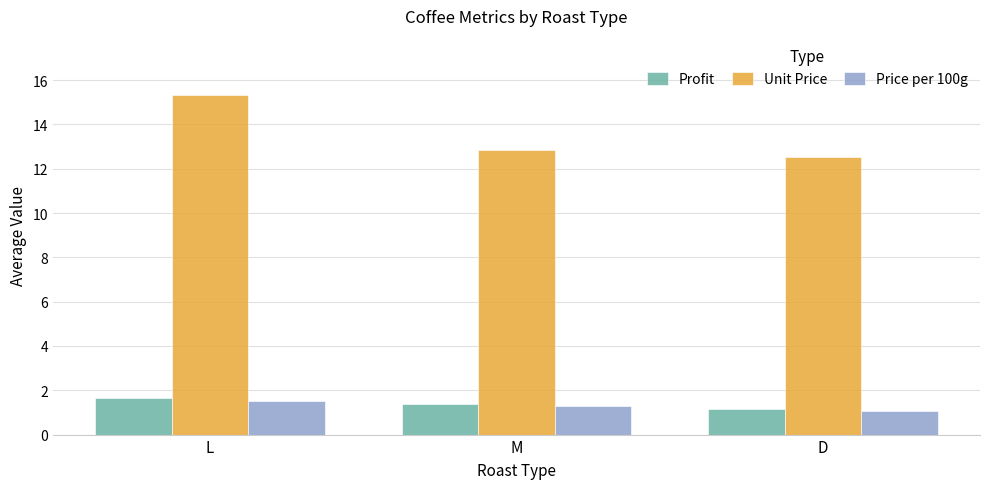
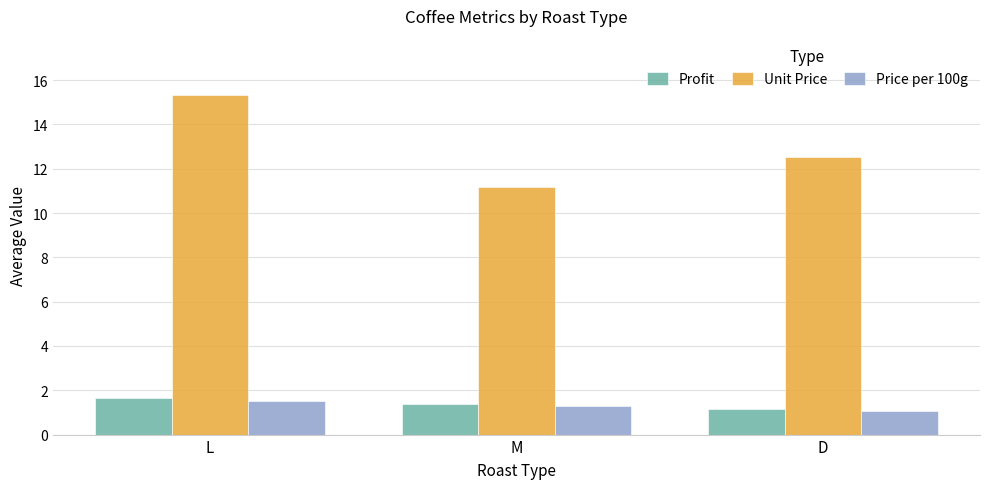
Unit Price, M: 12.9 -> 11.2
